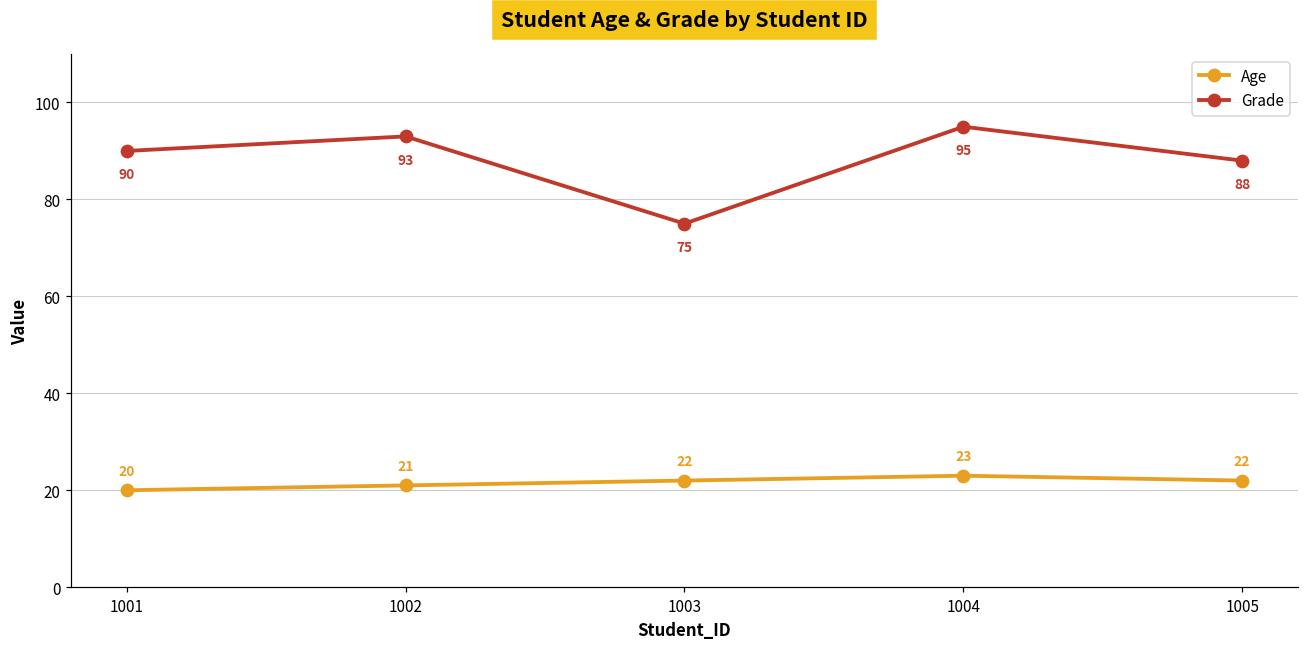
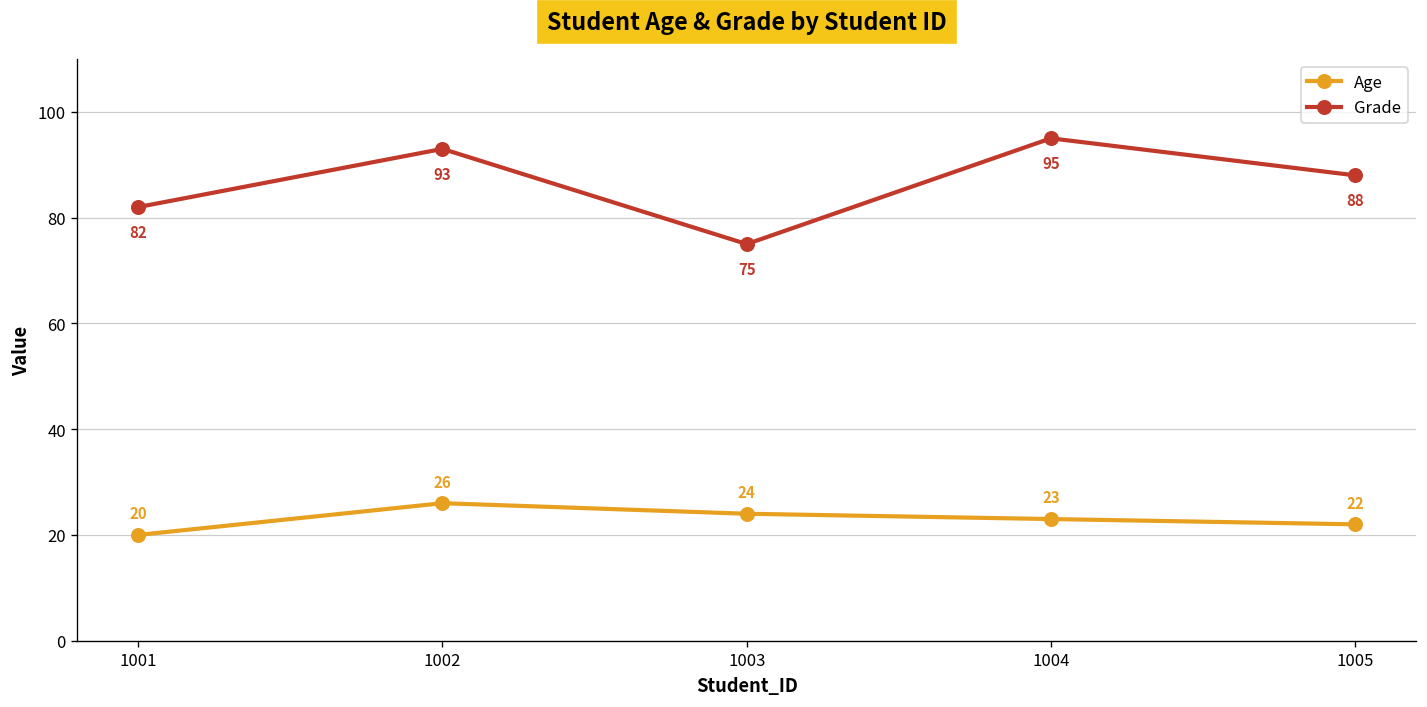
Grade, 1001: 90 -> 82
Age, 1002: 21 -> 26
Age, 1003: 22 -> 24
